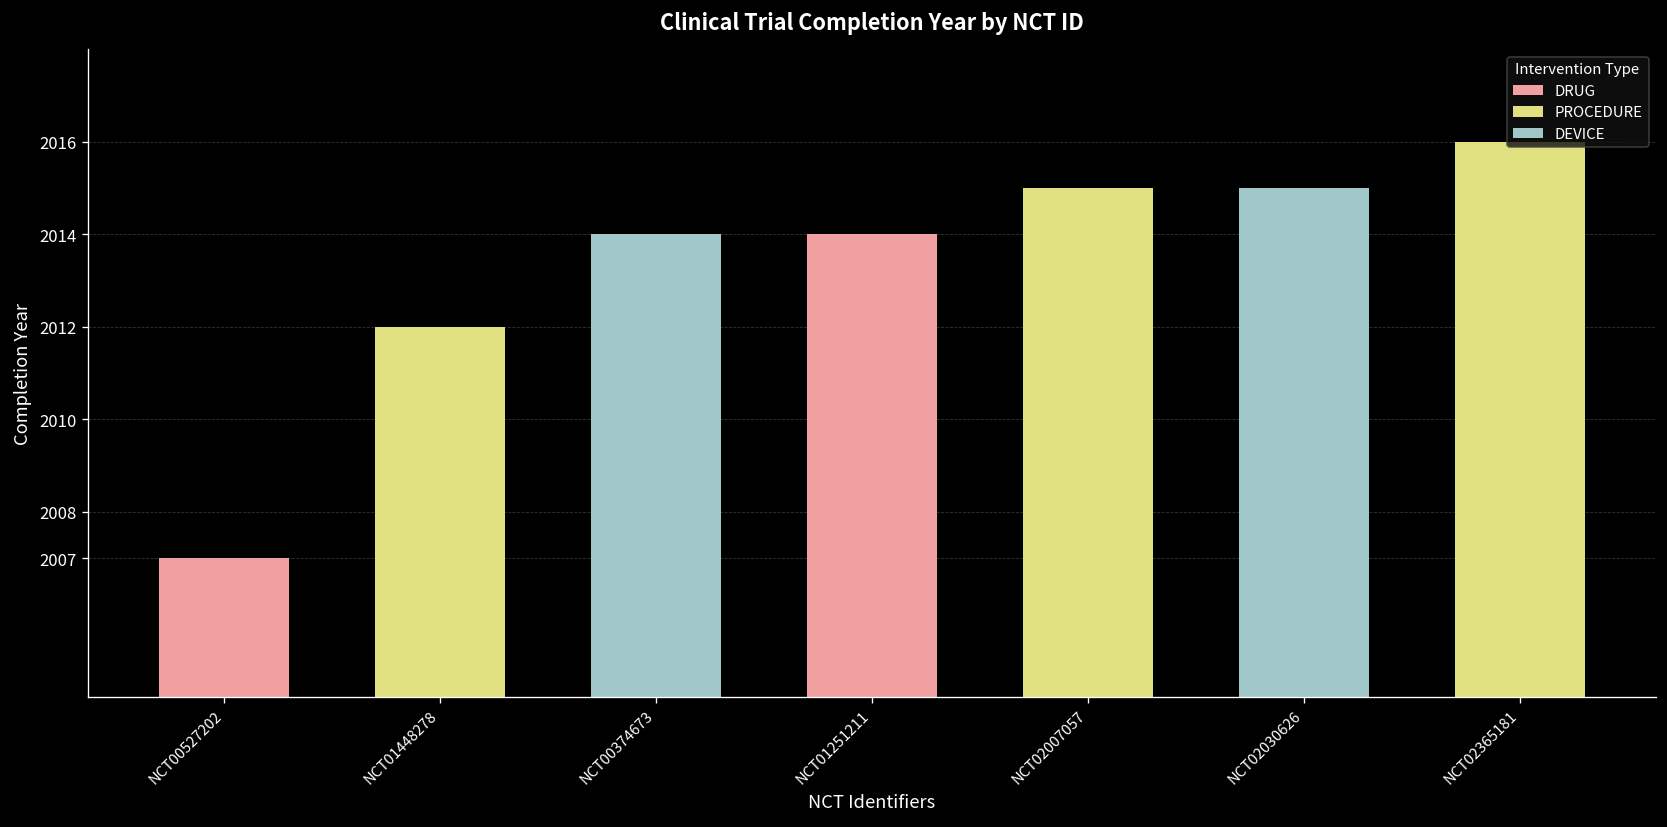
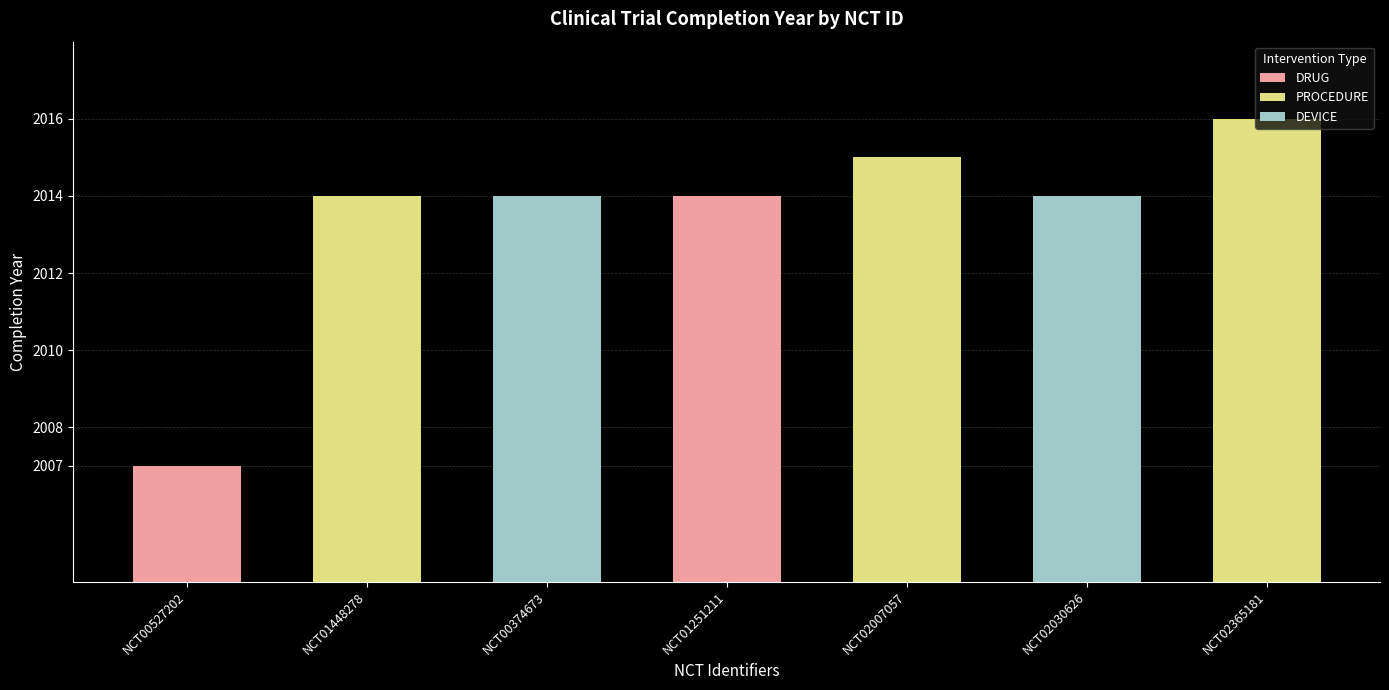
NCT01448278: 2012 -> 2014
NCT02030626: 2015 -> 2014
